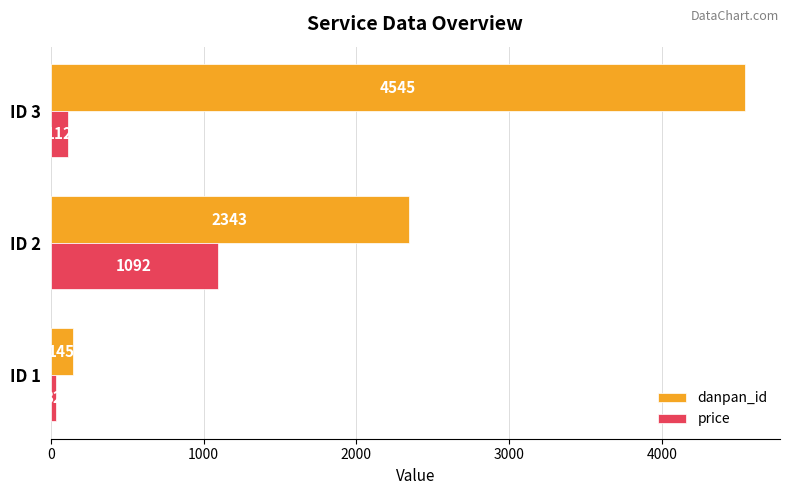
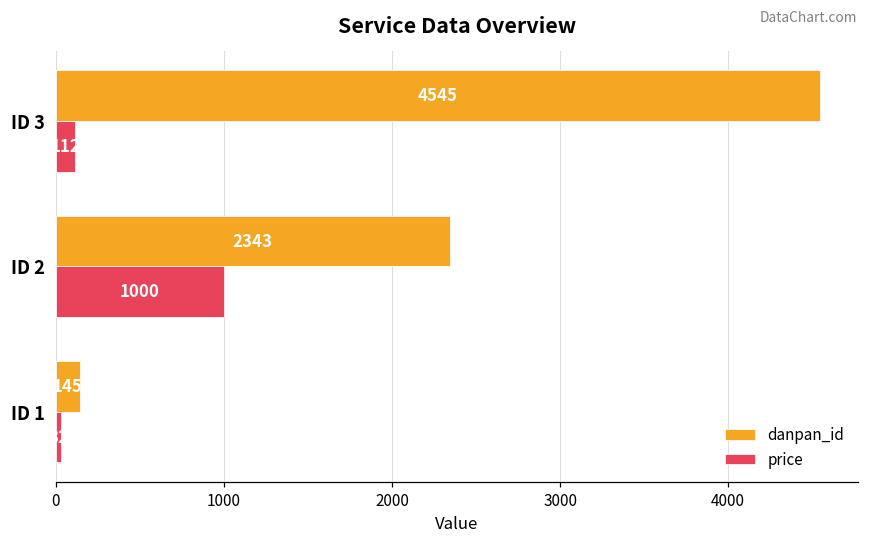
price, ID 2: 1092 -> 1000
